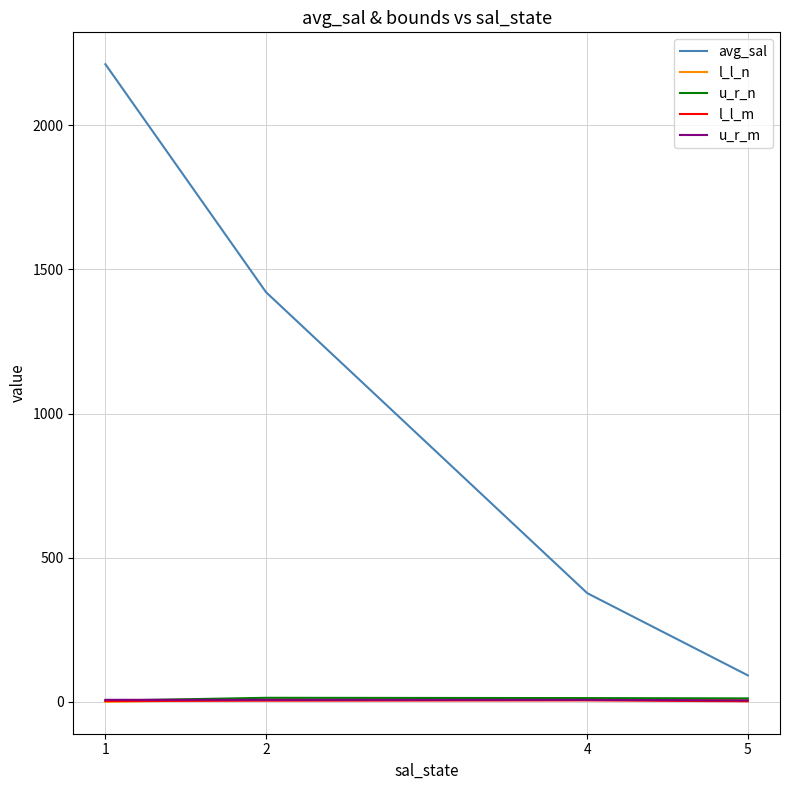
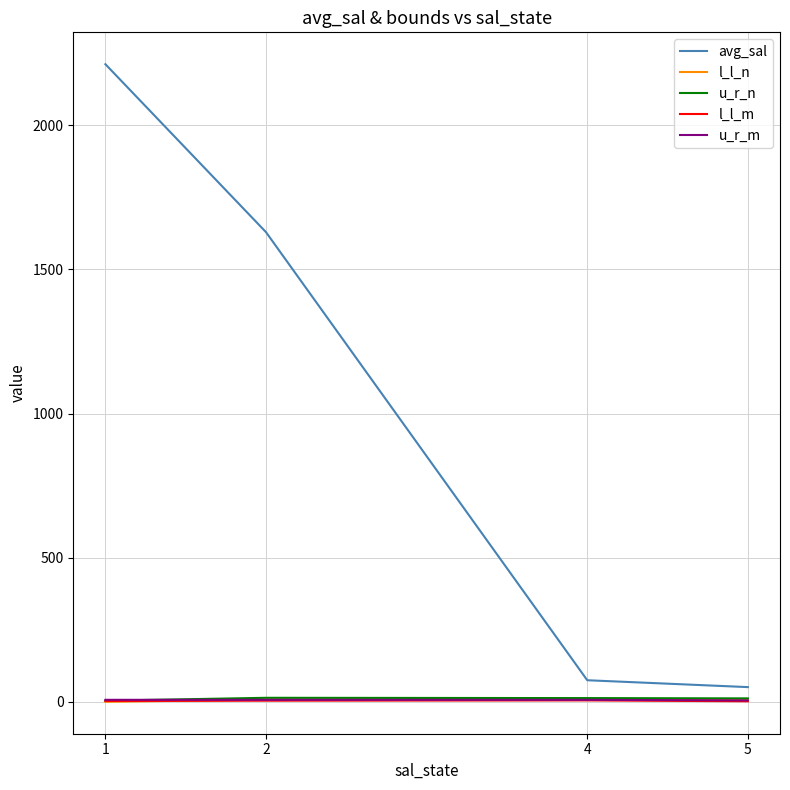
avg_sal, 2: 1420 -> 1630
avg_sal, 4: 380 -> 70
avg_sal, 5: 90 -> 50
